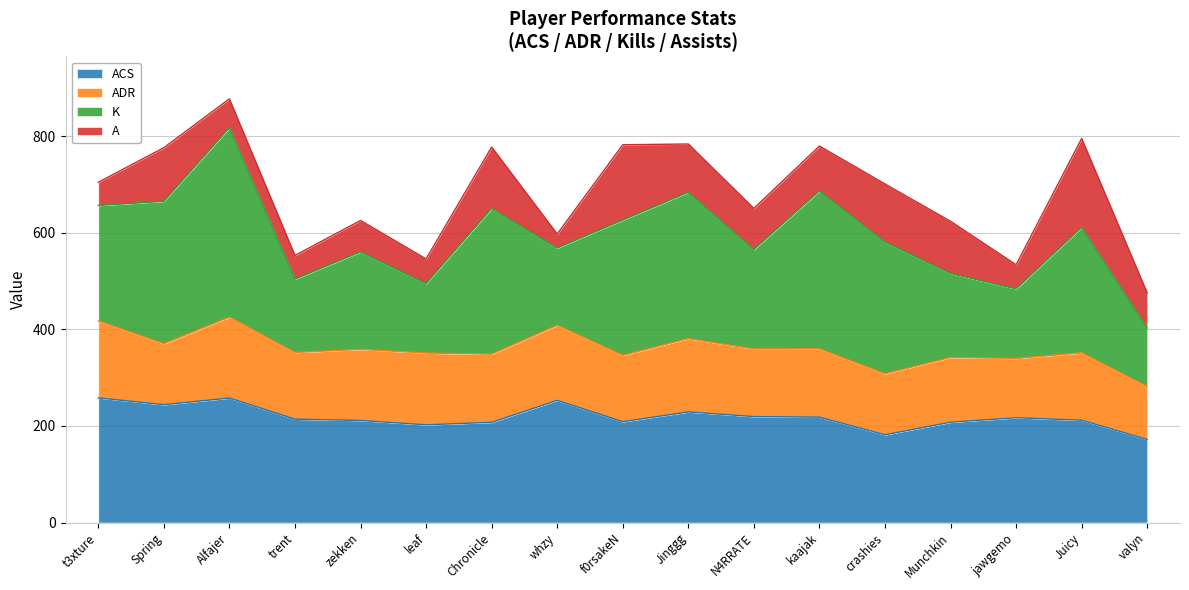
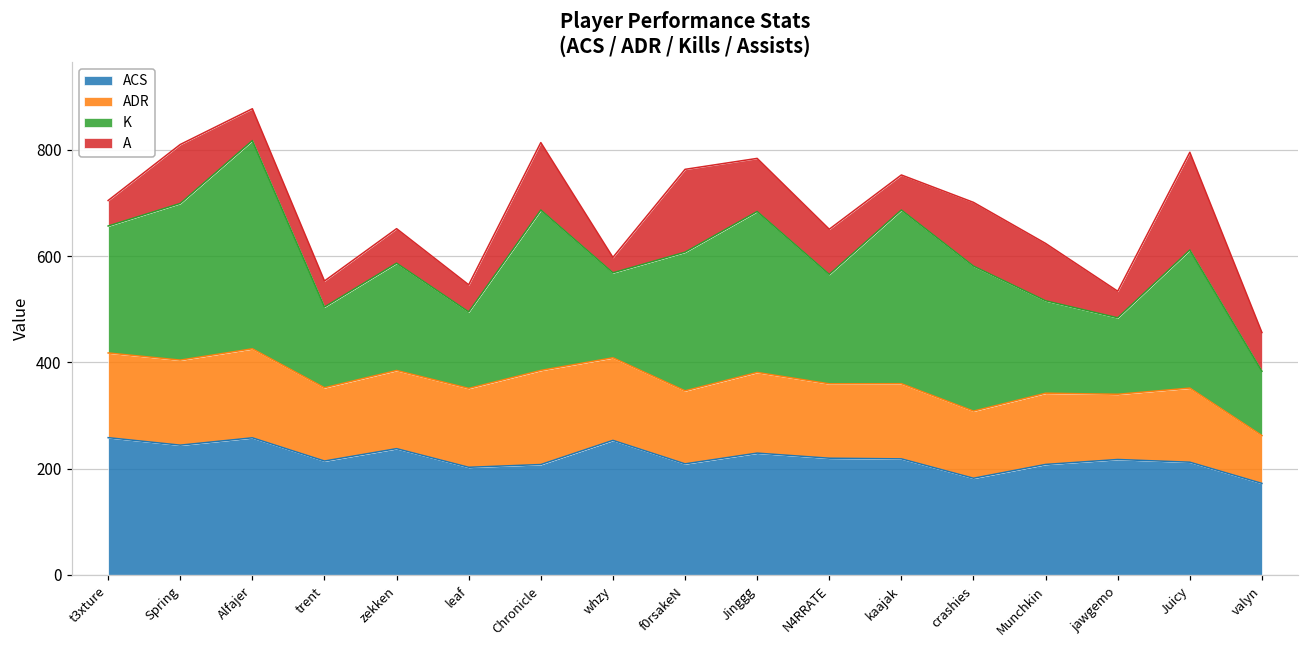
ADR, Spring: 130 -> 160
ACS, zekken: 210 -> 240
ADR, Chronicle: 140 -> 180
K, f0rsakeN: 280 -> 260
A, kaajak: 90 -> 70
ADR, valyn: 110 -> 90
